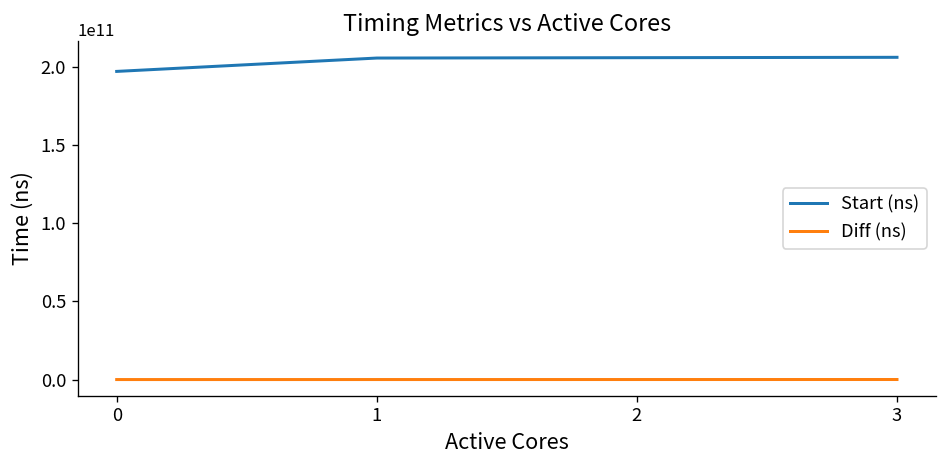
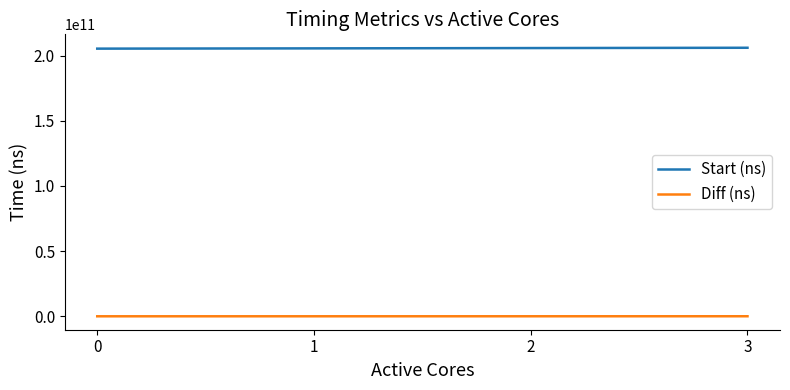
Start (ns), 0: 197000000000 -> 205000000000
